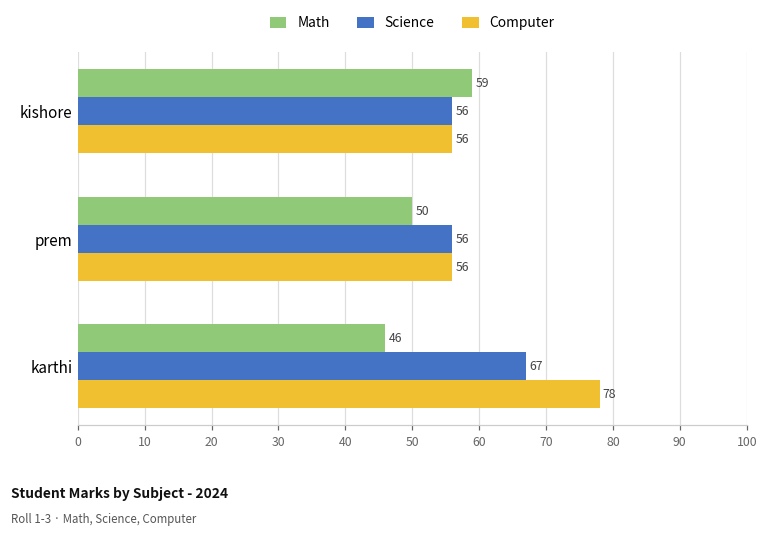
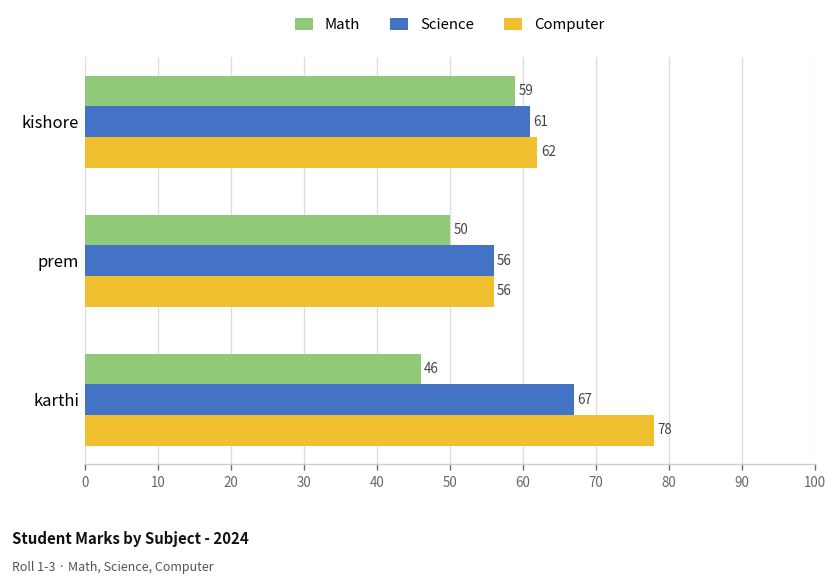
Science, kishore: 56 -> 61
Computer, kishore: 56 -> 62
